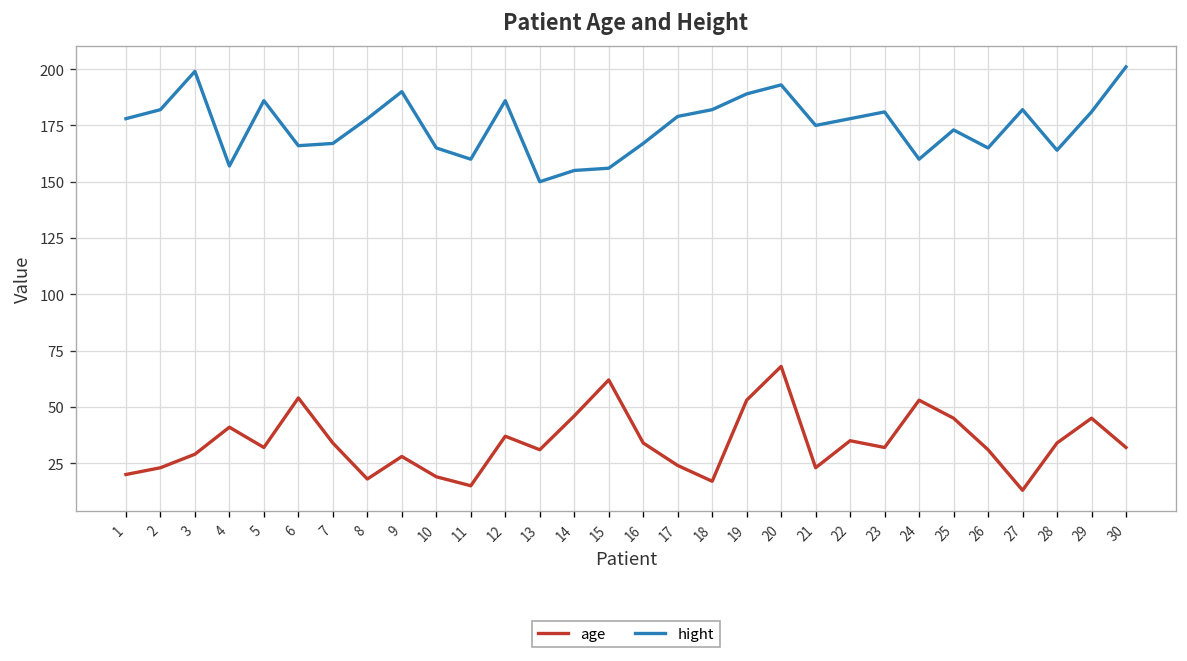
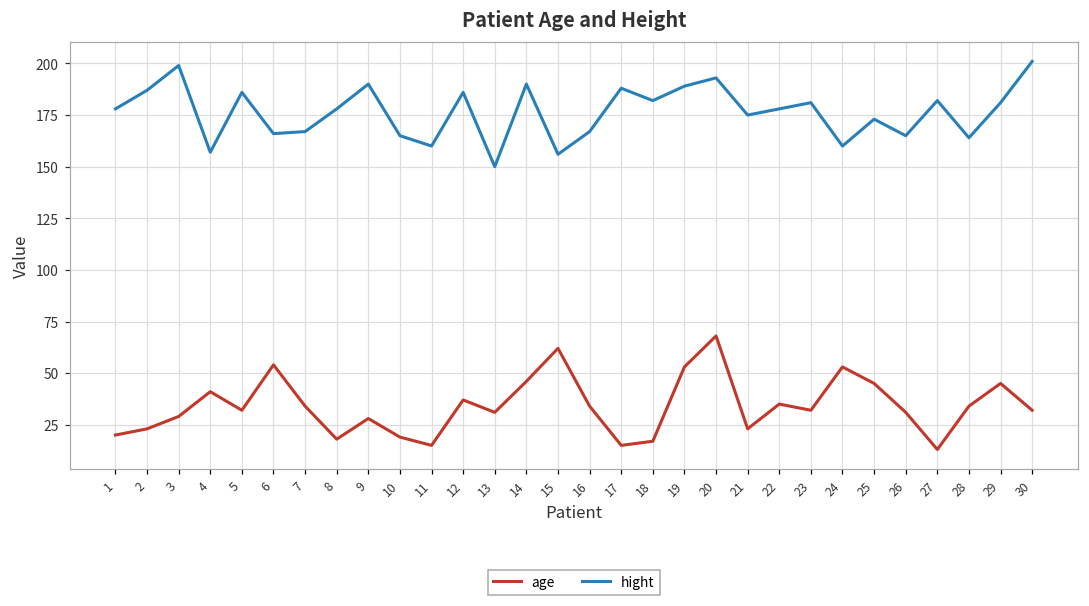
hight, 2: 182 -> 187
hight, 14: 155 -> 190
age, 17: 24 -> 15
hight, 17: 179 -> 188
